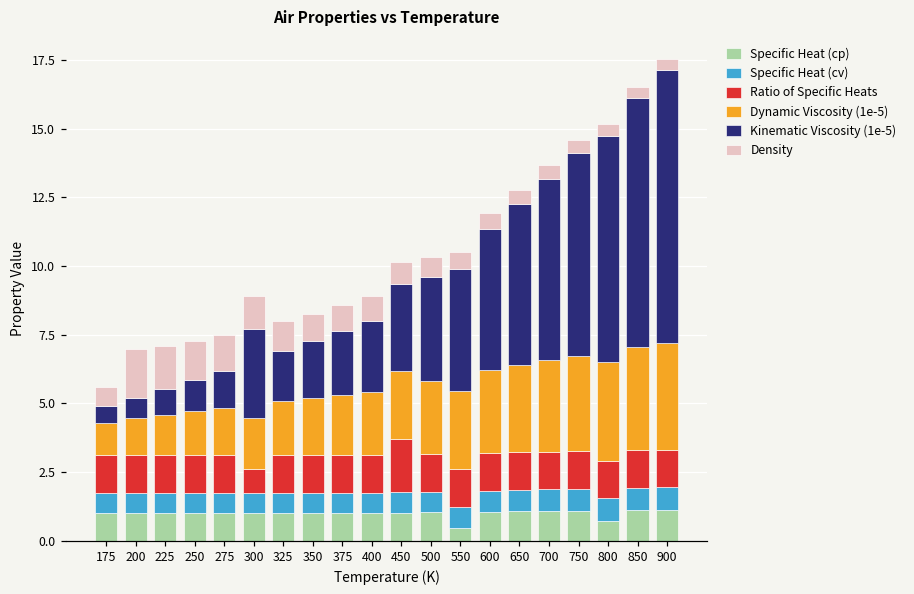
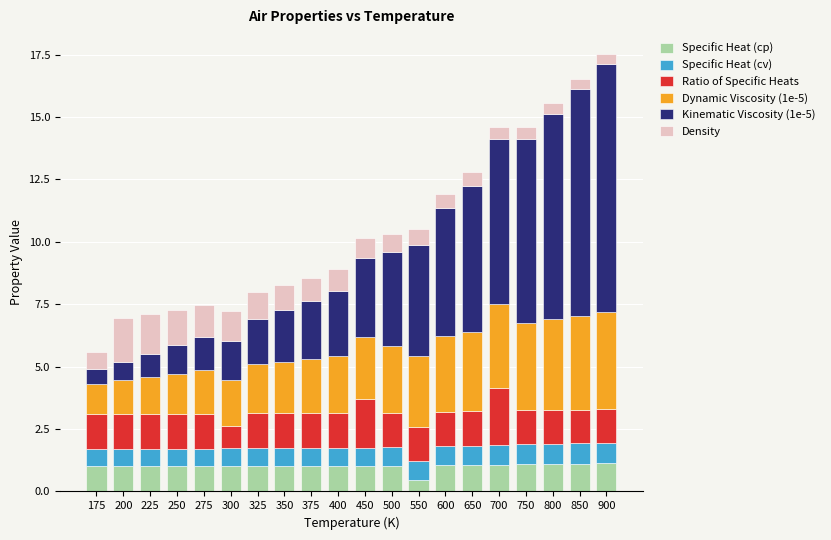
Kinematic Viscosity (1e-5), 300: 3.2 -> 1.6
Ratio of Specific Heats, 700: 1.4 -> 2.3
Specific Heat (cp), 800: 0.7 -> 1.1
